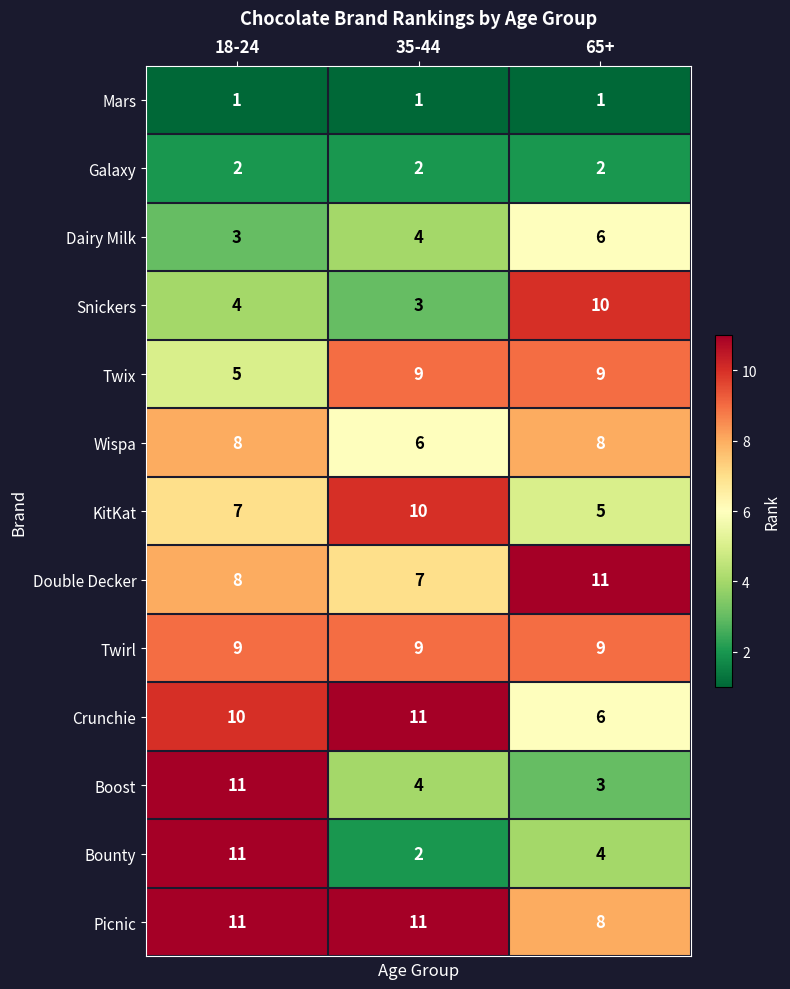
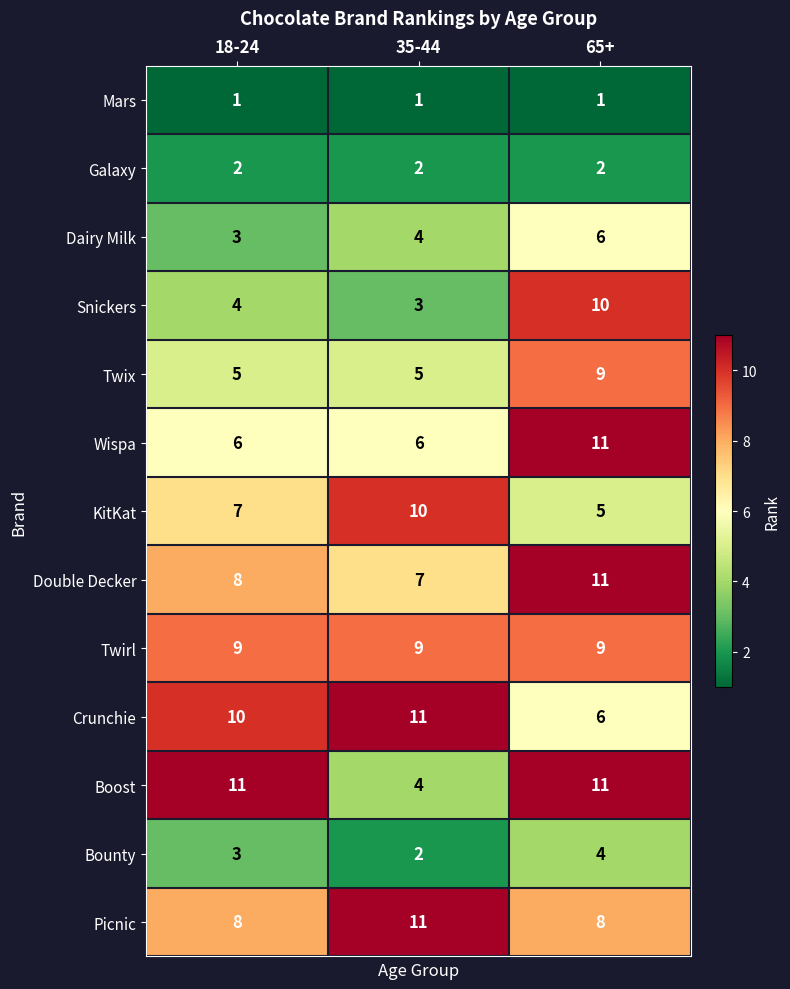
Twix, 35-44: 9 -> 5
Wispa, 18-24: 8 -> 6
Wispa, 65+: 8 -> 11
Boost, 65+: 3 -> 11
Bounty, 18-24: 11 -> 3
Picnic, 18-24: 11 -> 8
